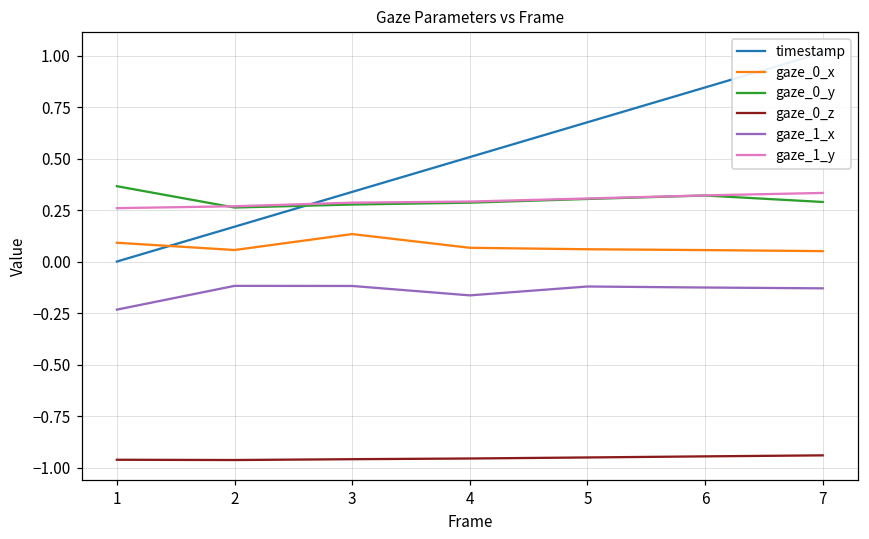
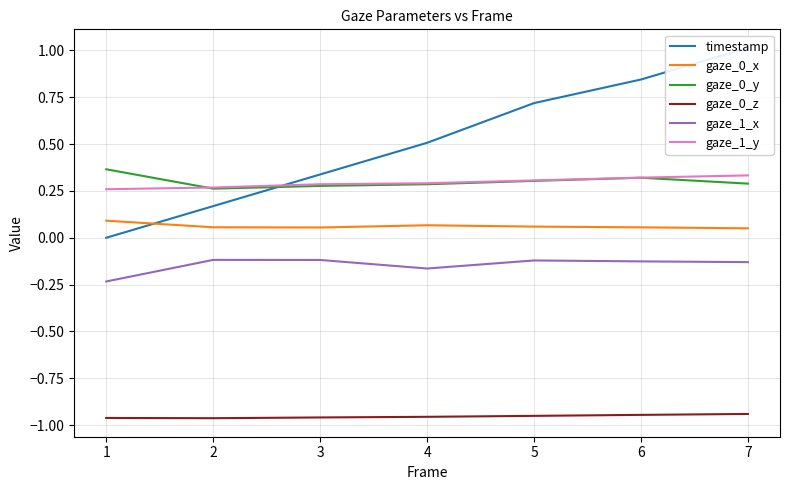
gaze_0_x, 3: 0.13 -> 0.05
timestamp, 5: 0.68 -> 0.72
